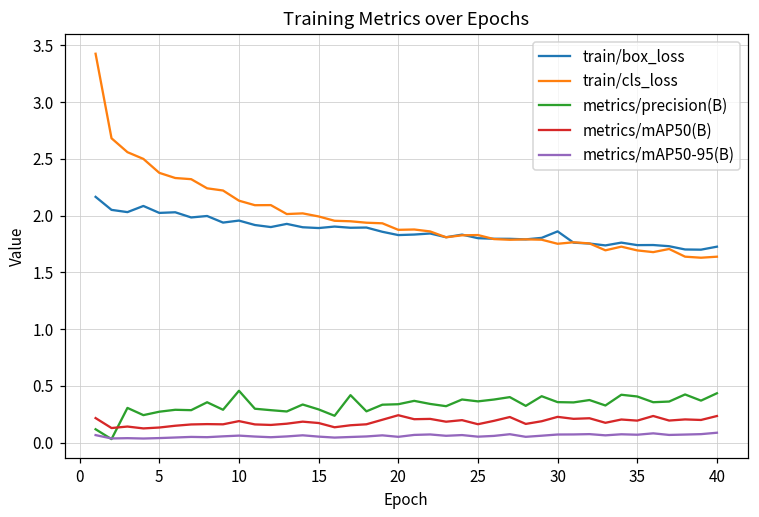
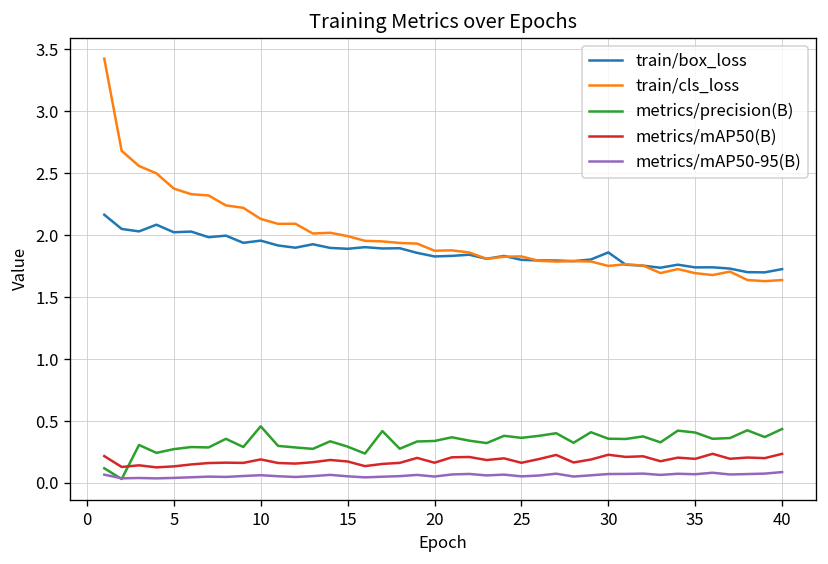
metrics/mAP50(B), 20: 0.24 -> 0.16
